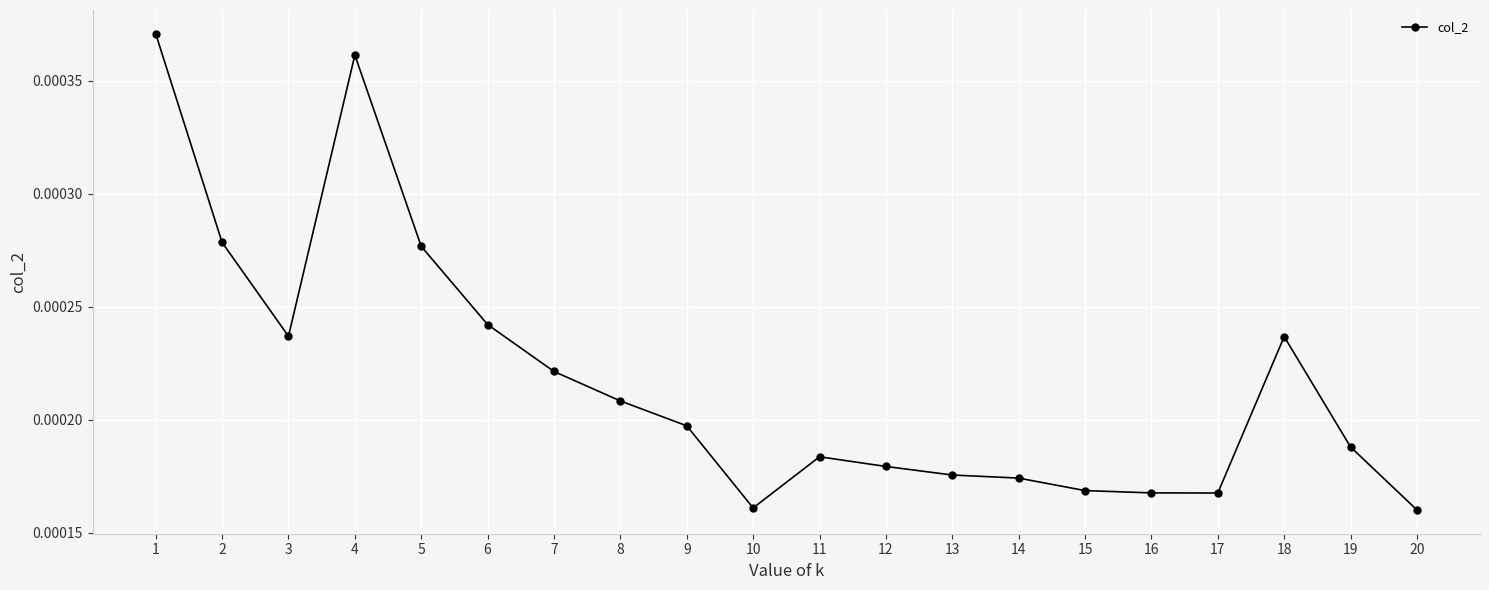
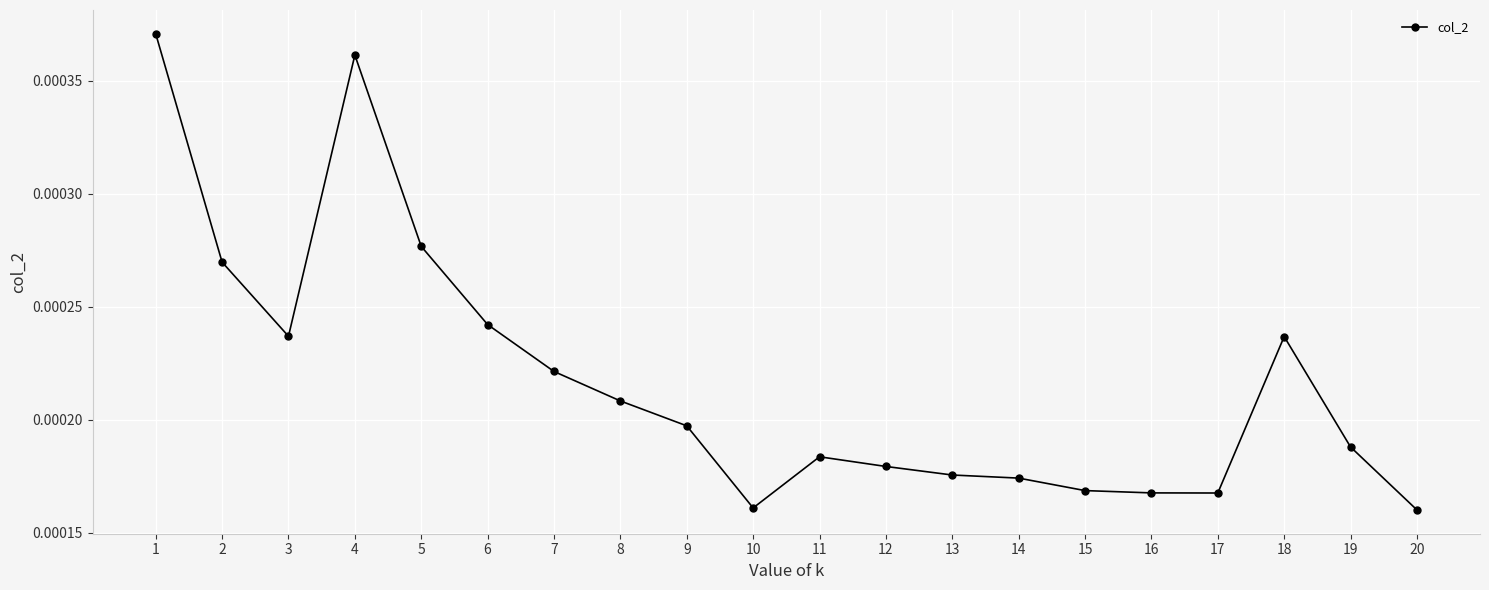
2: 0.000278 -> 0.000270
